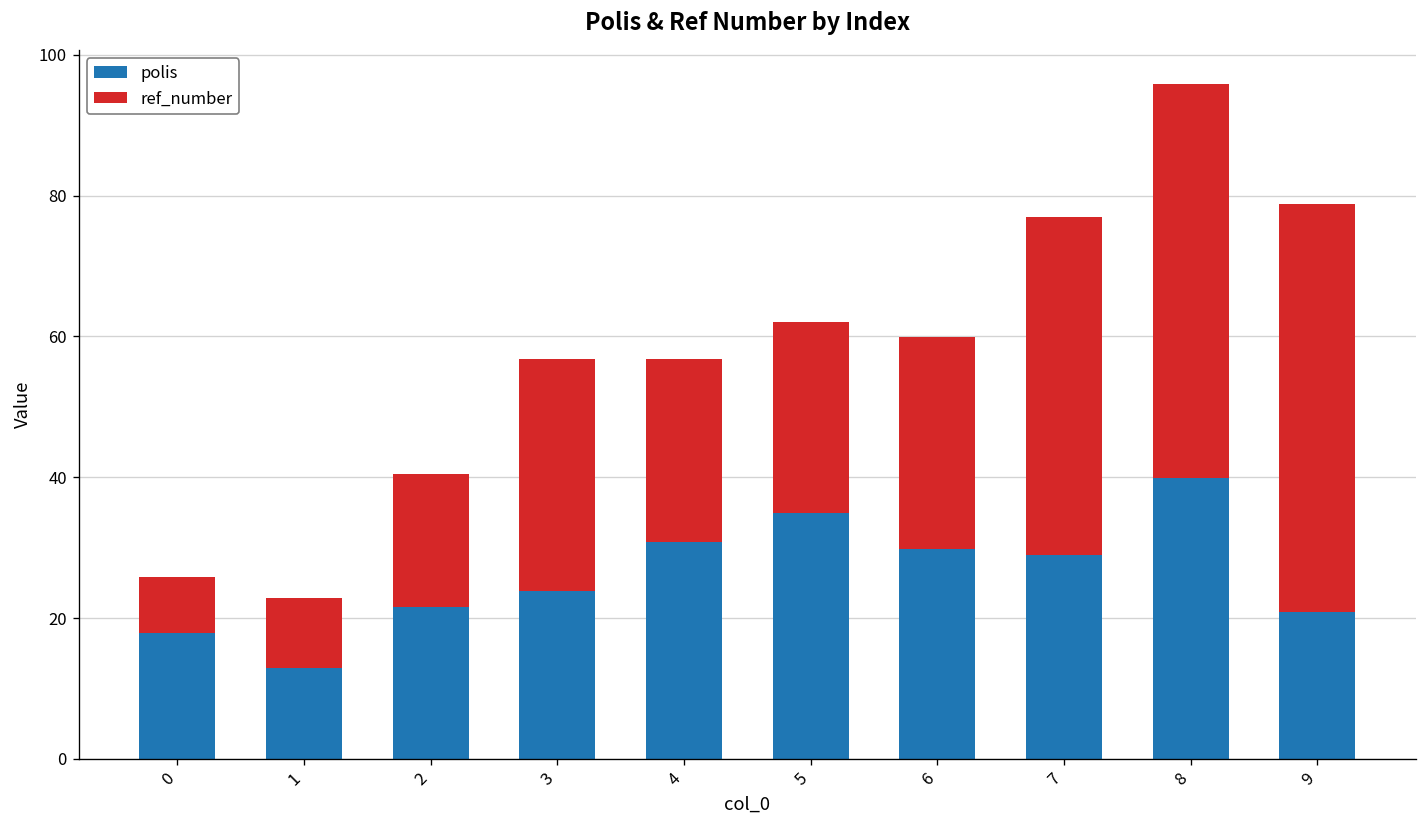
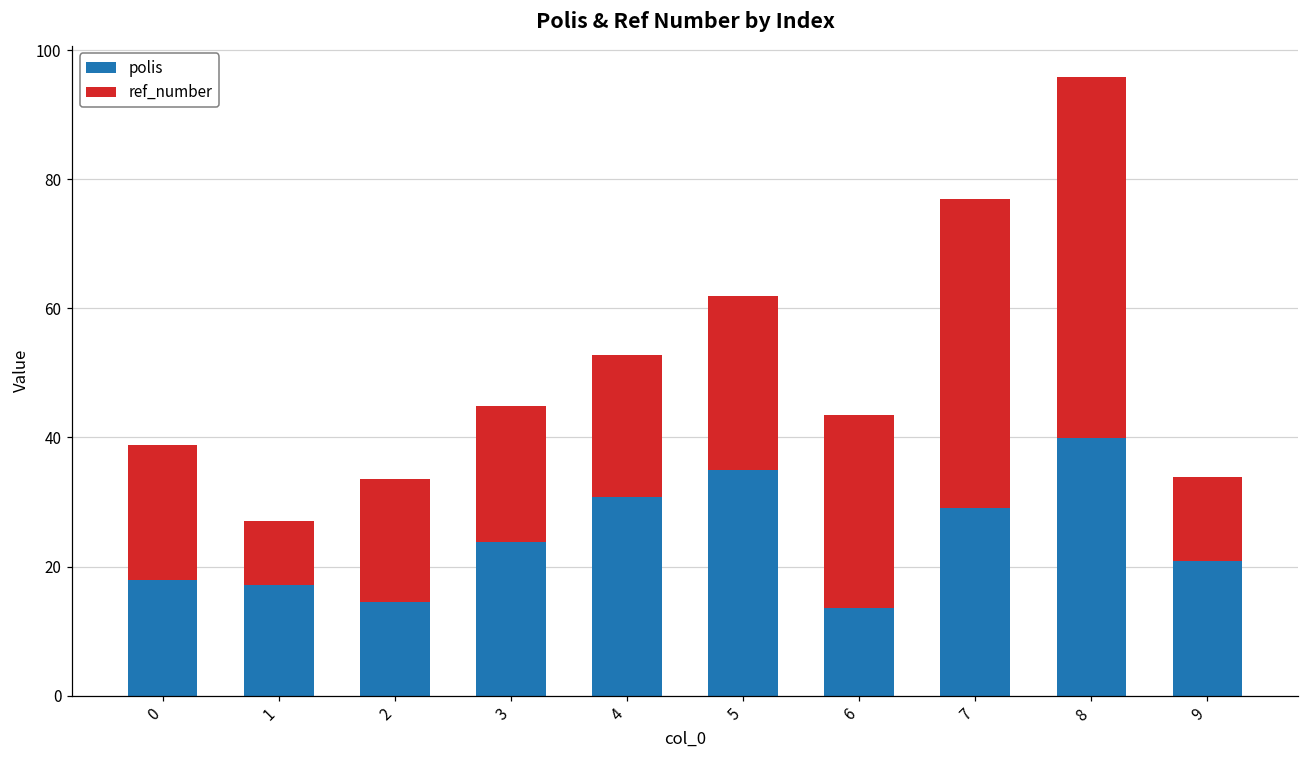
ref_number, 0: 8 -> 21
polis, 1: 13 -> 17
polis, 2: 22 -> 15
ref_number, 3: 33 -> 21
ref_number, 4: 26 -> 22
polis, 6: 30 -> 14
ref_number, 9: 58 -> 13
